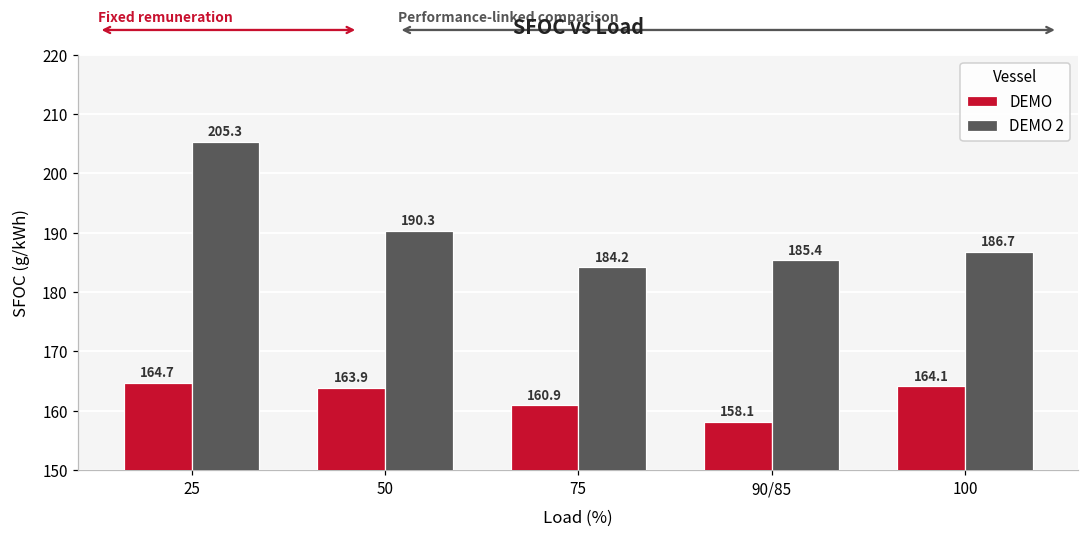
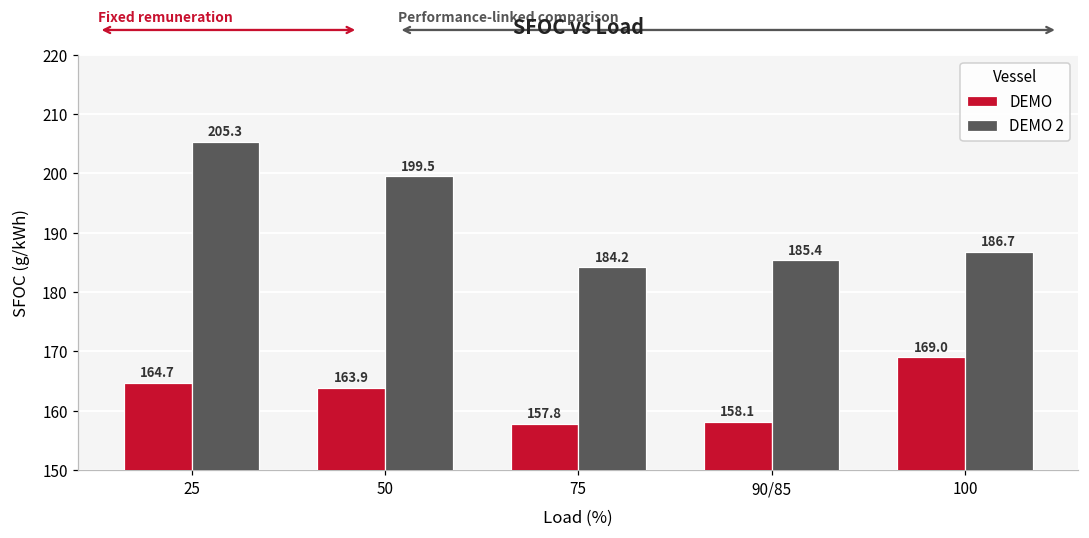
DEMO 2, 50: 190.3 -> 199.5
DEMO, 75: 160.9 -> 157.8
DEMO, 100: 164.1 -> 169.0
